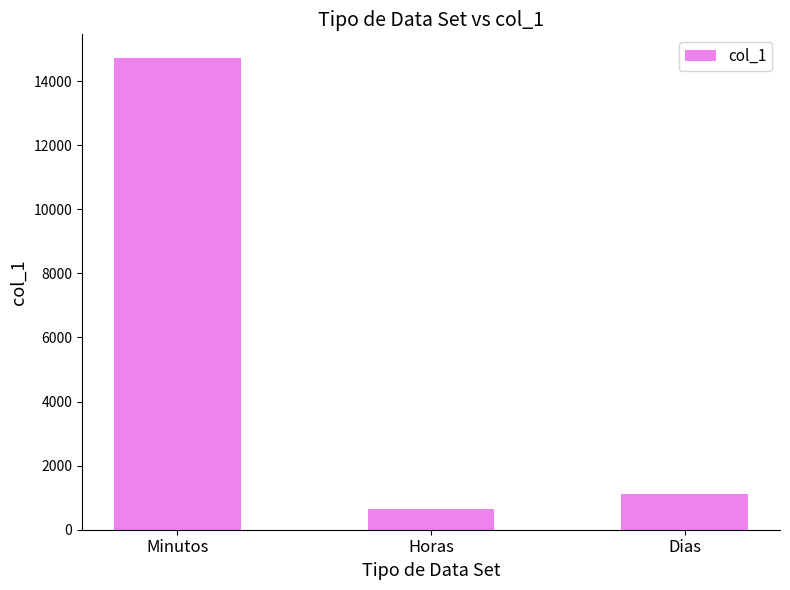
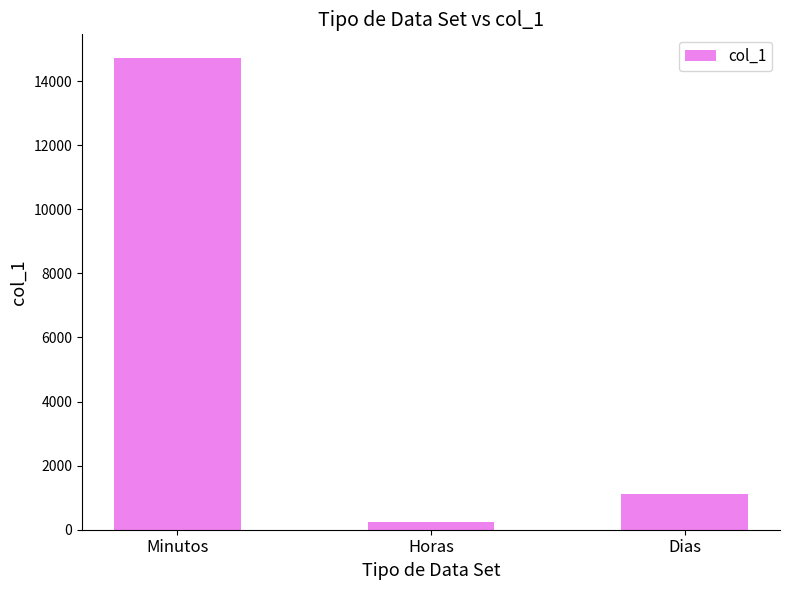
Horas: 600 -> 200
